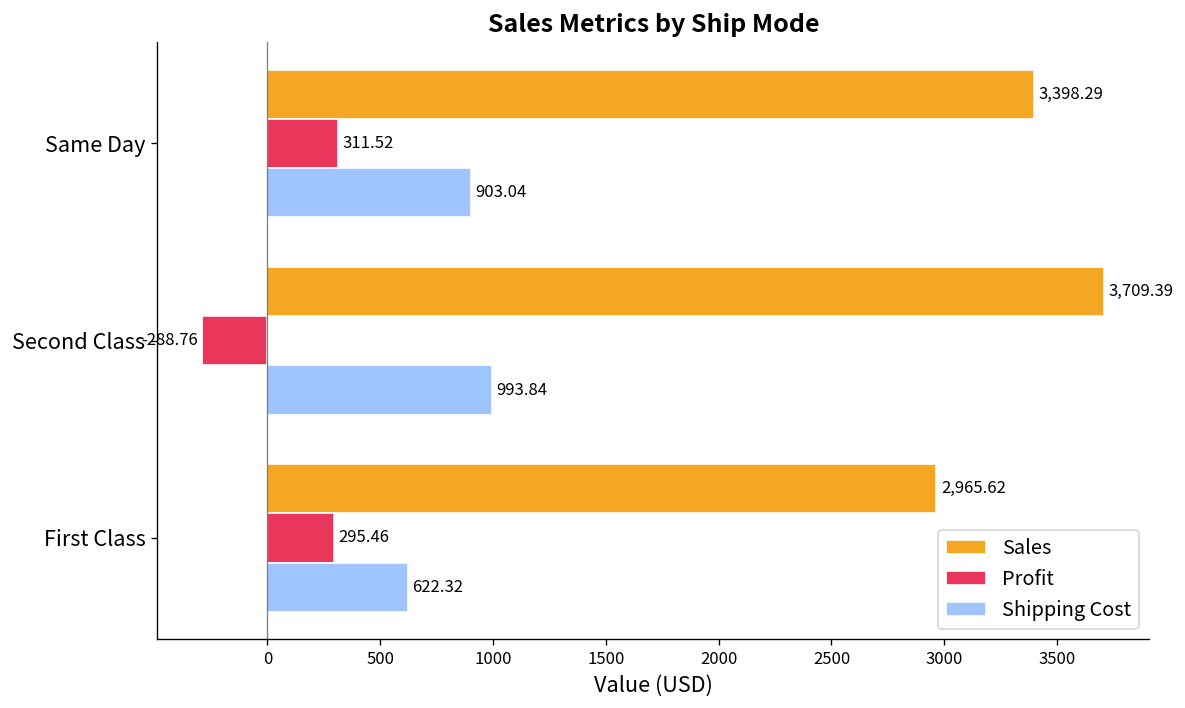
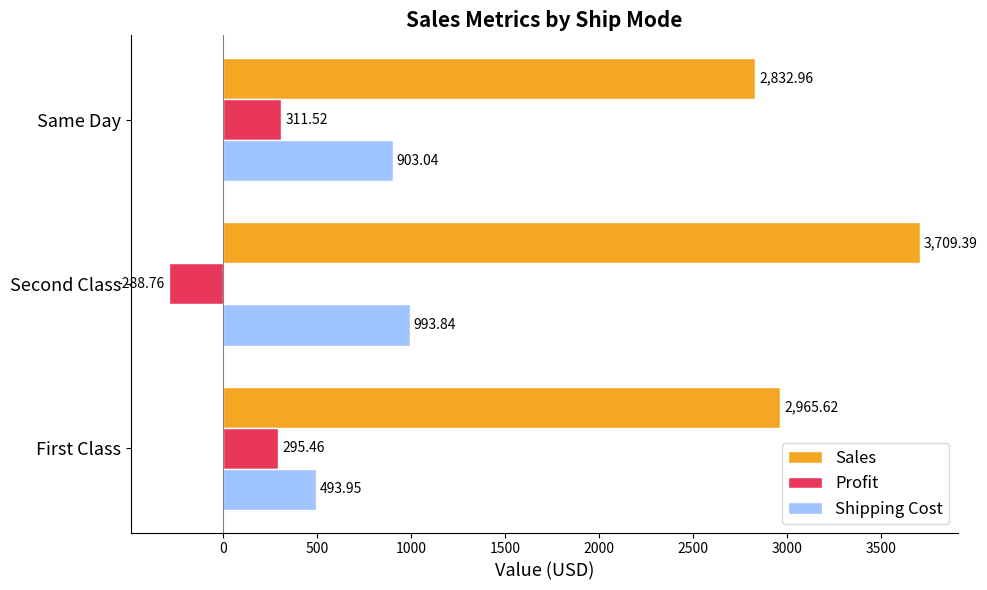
Sales, Same Day: 3,398.29 -> 2,832.96
Shipping Cost, First Class: 622.32 -> 493.95
